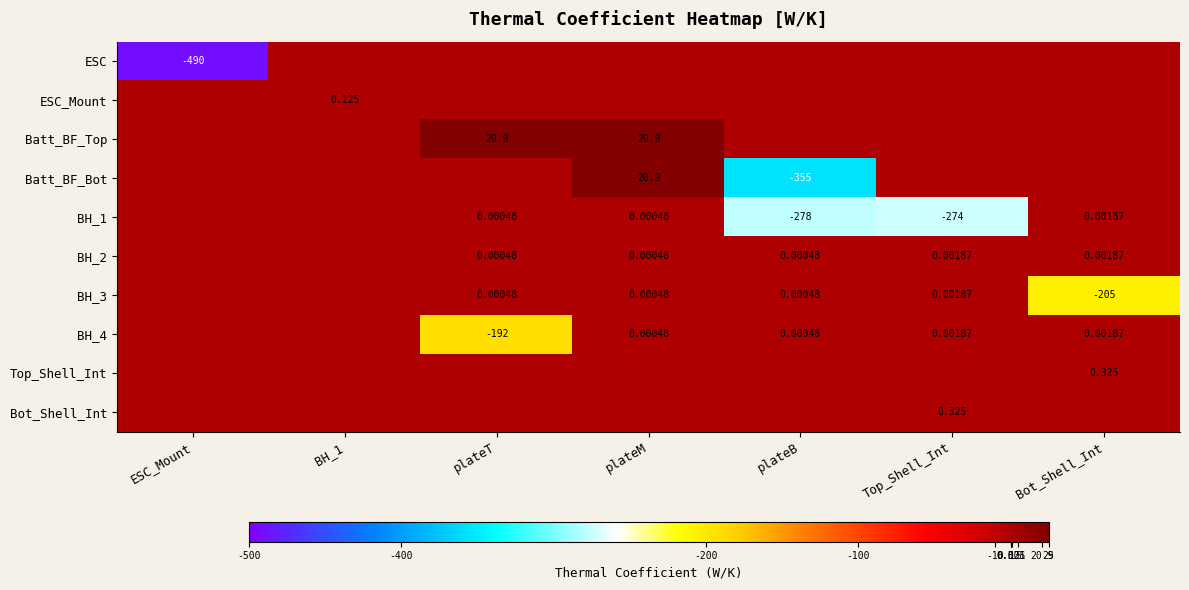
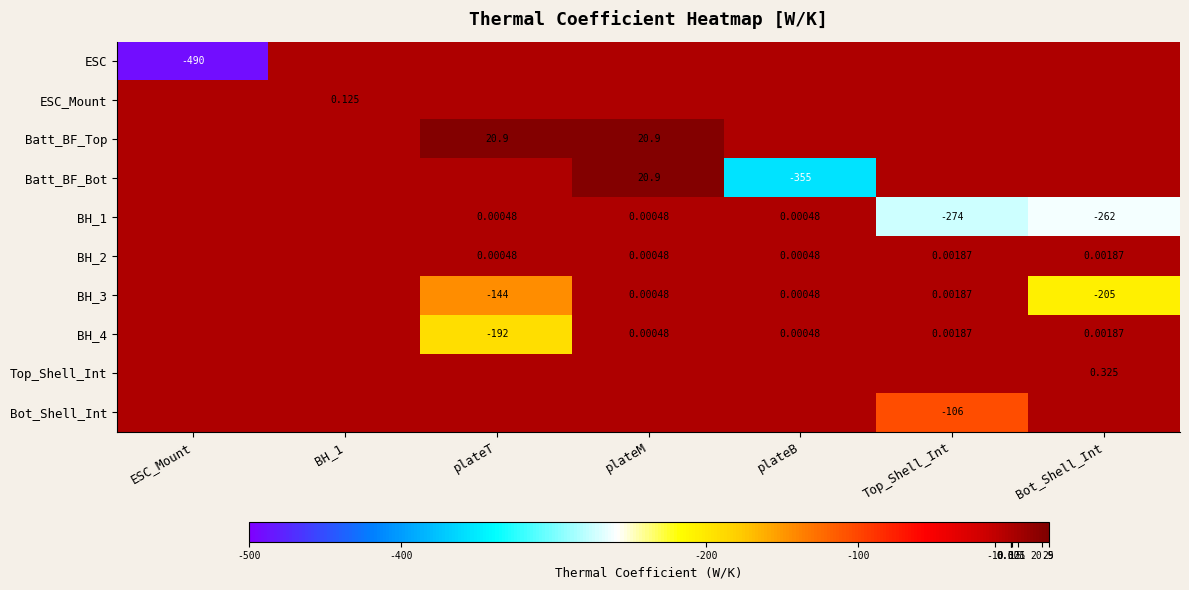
BH_1, plateB: -278 -> 0.00048
BH_1, Bot_Shell_Int: 0.00187 -> -262
BH_3, plateT: 0.00048 -> -144
Bot_Shell_Int, Top_Shell_Int: 0.325 -> -106
